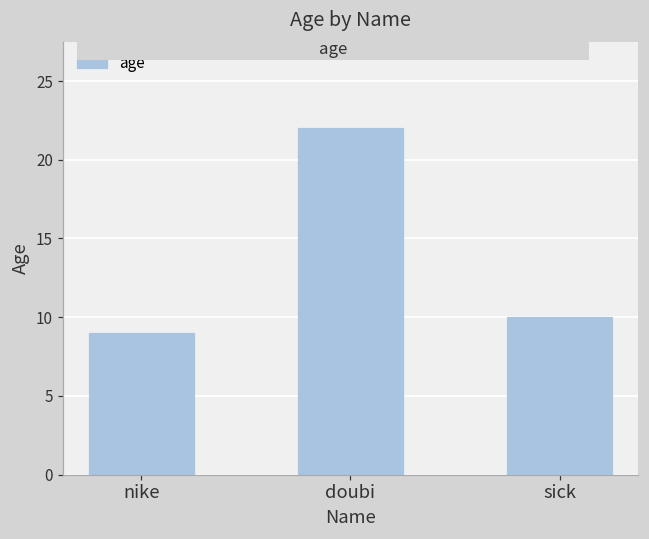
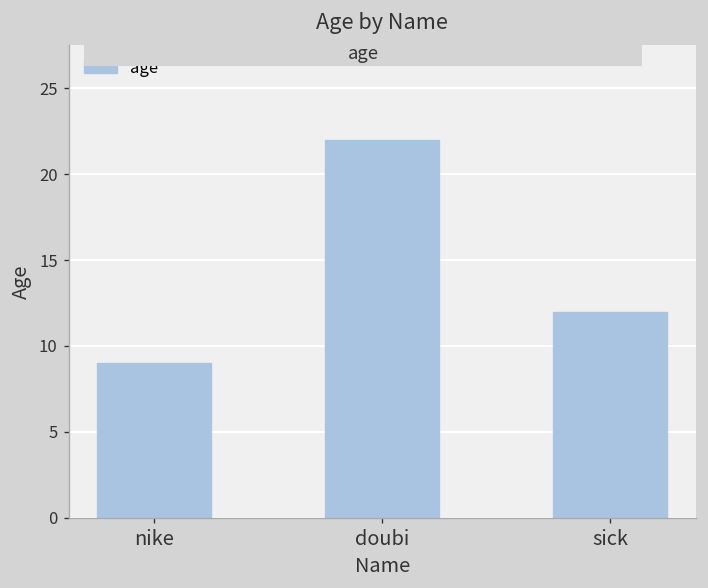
sick: 10 -> 12
